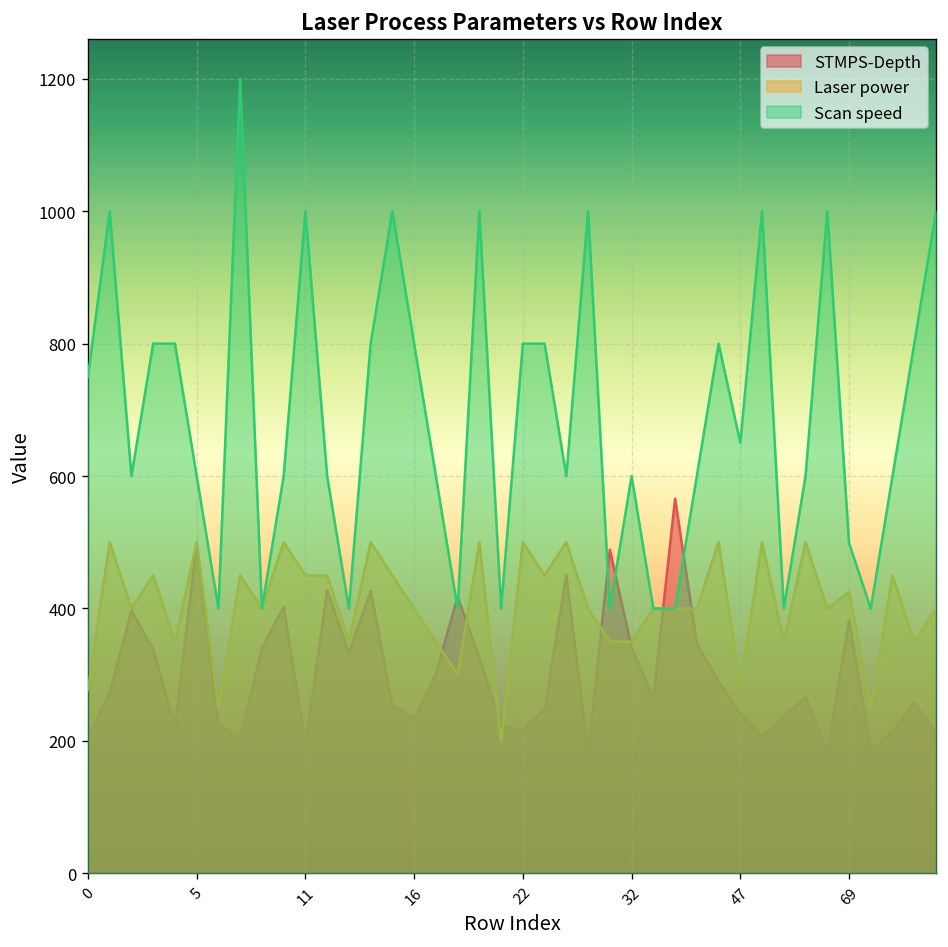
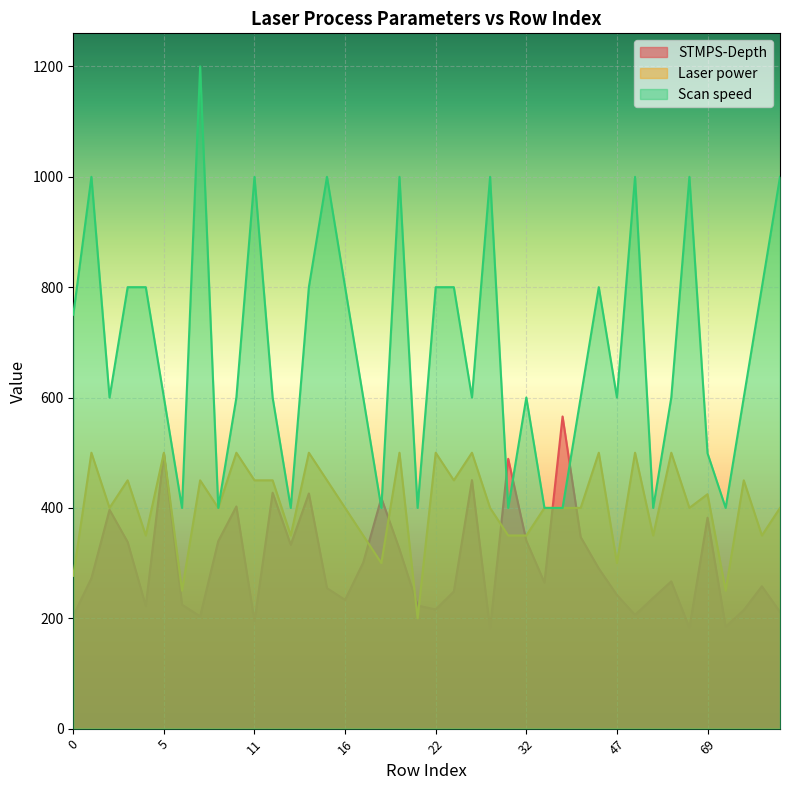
Laser power, 47: 290 -> 300
Scan speed, 47: 650 -> 600
